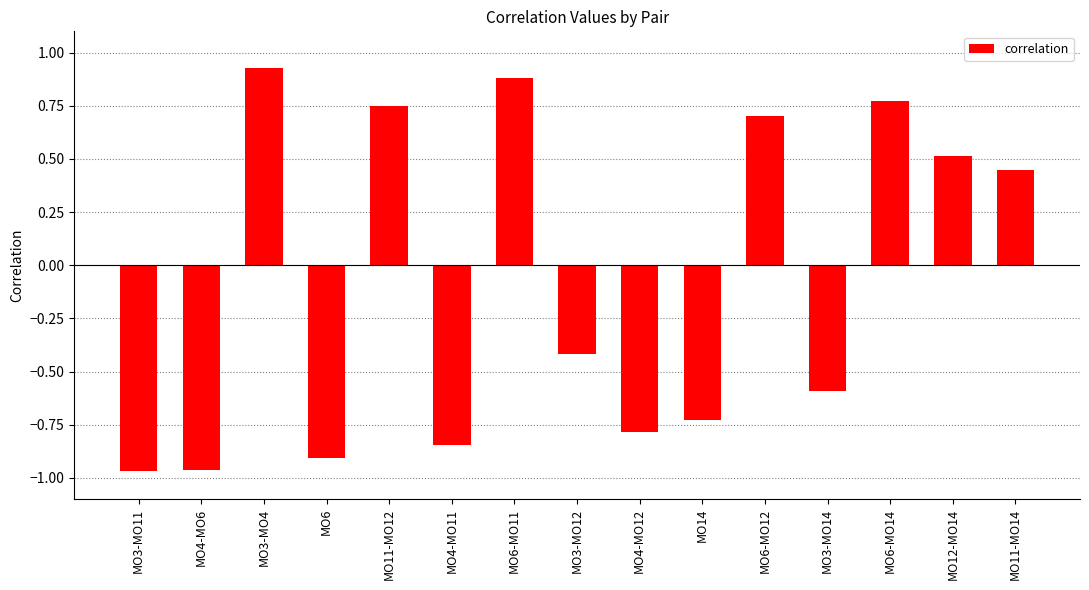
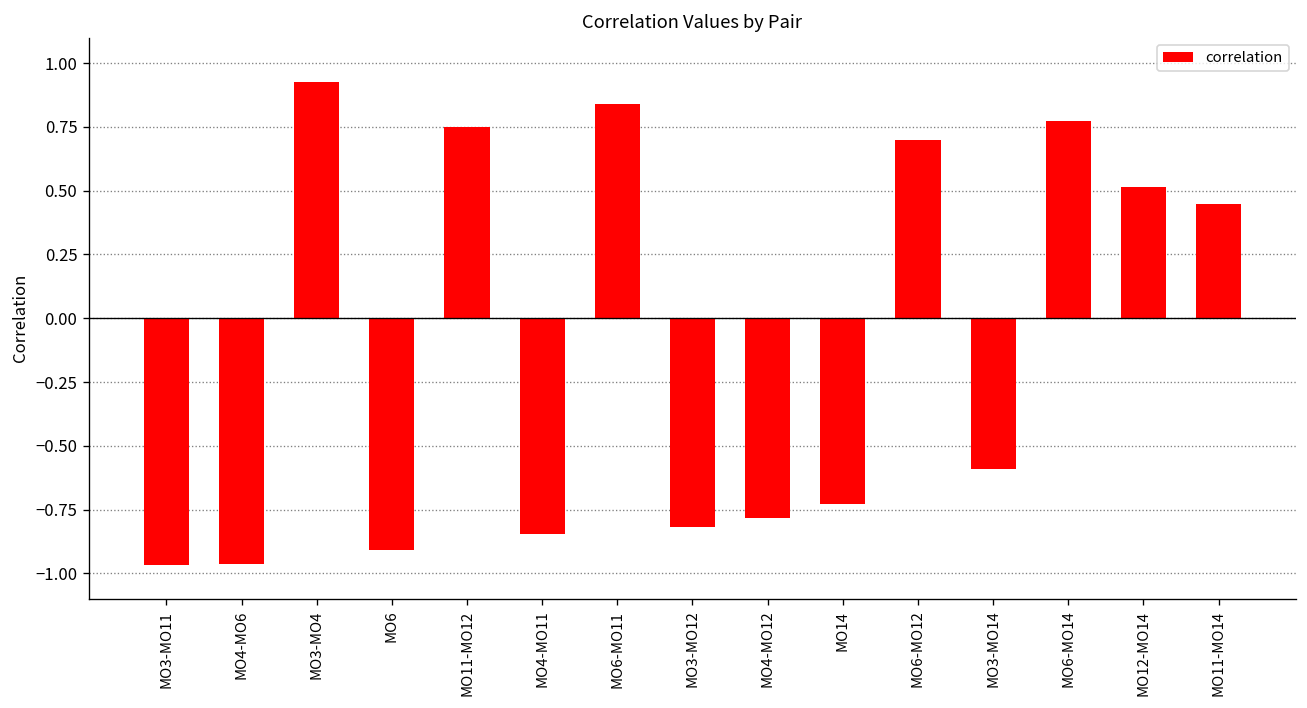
MO6-MO11: 0.88 -> 0.84
MO3-MO12: -0.42 -> -0.82
